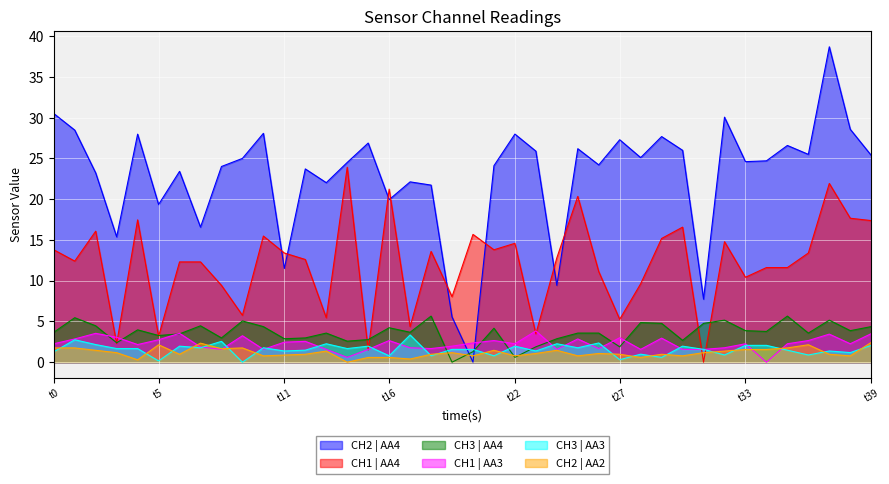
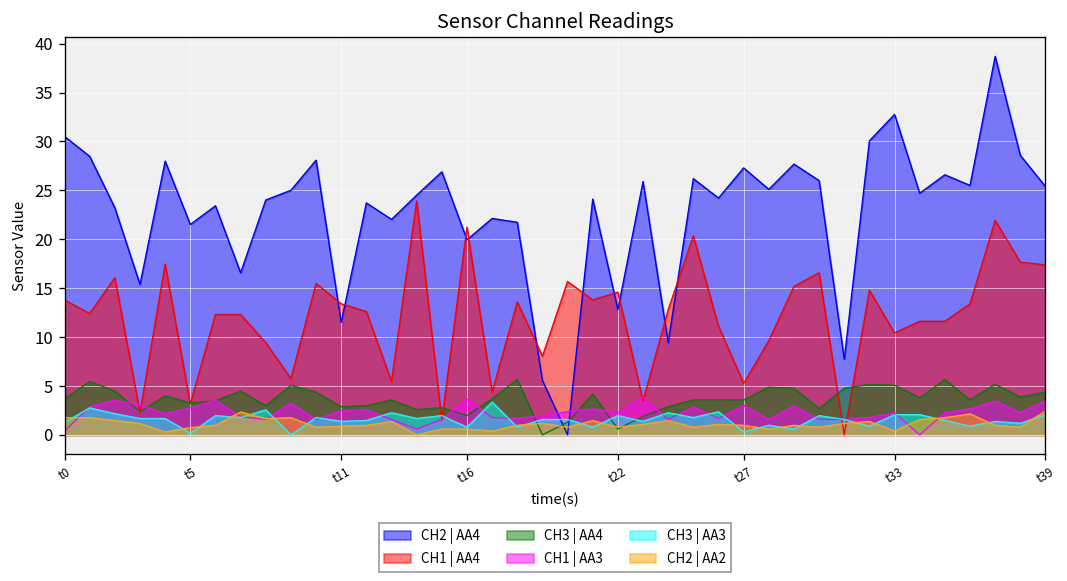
CH1 | AA3, t0: 2 -> 0
CH2 | AA4, t5: 19 -> 22
CH2 | AA2, t5: 2 -> 1
CH3 | AA4, t16: 4 -> 2
CH1 | AA3, t16: 3 -> 4
CH2 | AA4, t22: 28 -> 13
CH3 | AA4, t27: 2 -> 4
CH2 | AA4, t33: 25 -> 33
CH3 | AA4, t33: 4 -> 5
CH2 | AA2, t33: 2 -> 0
